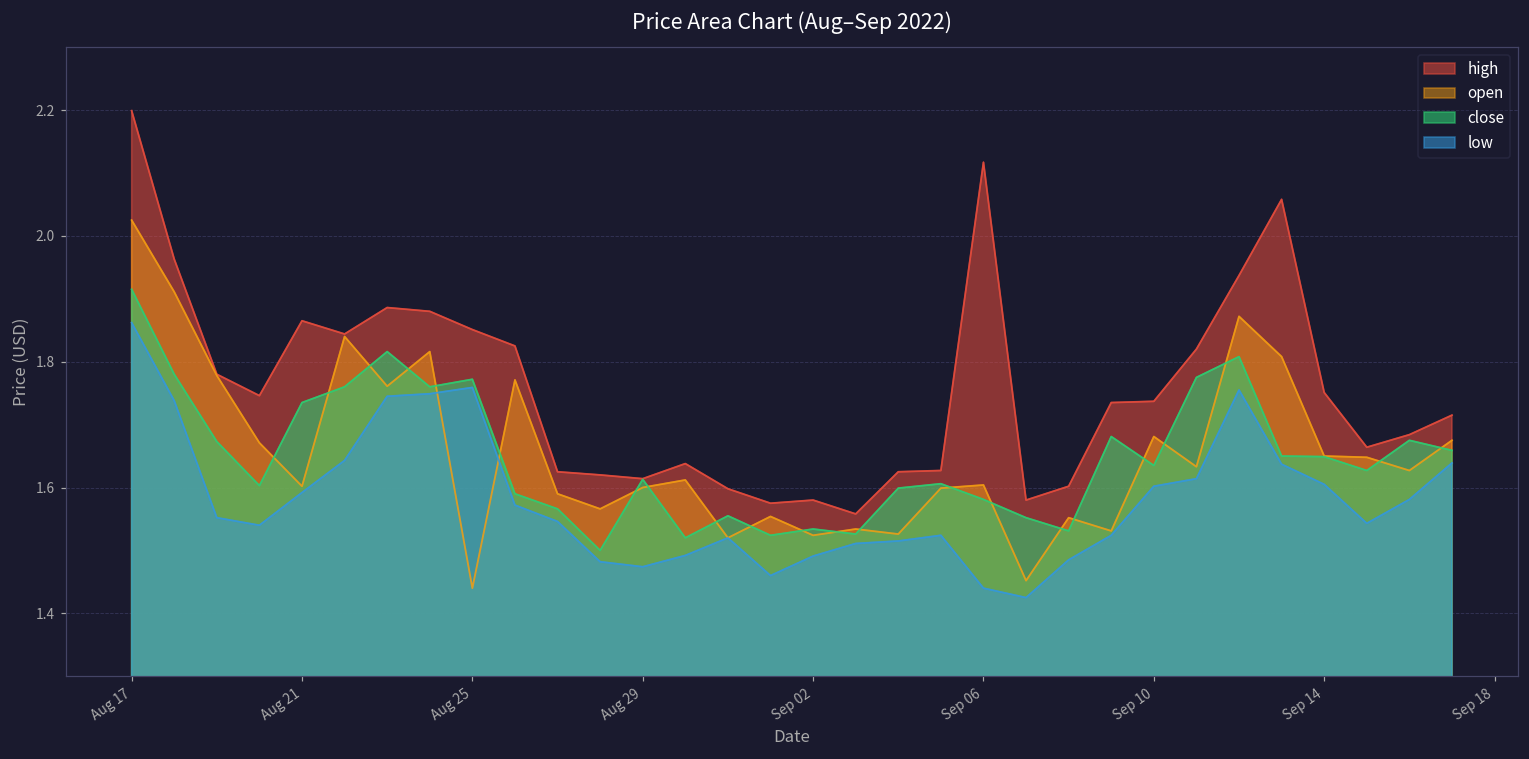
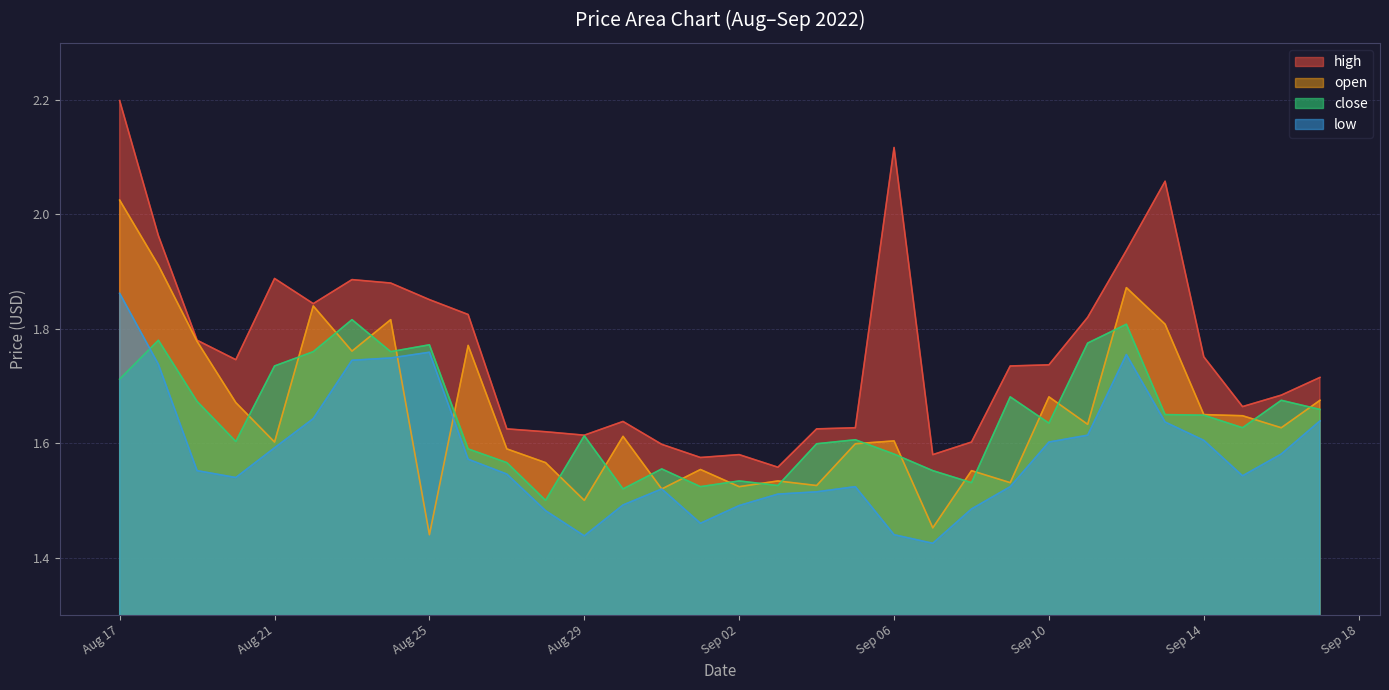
close, Aug 17: 1.92 -> 1.71
high, Aug 21: 1.87 -> 1.89
open, Aug 29: 1.6 -> 1.5
low, Aug 29: 1.47 -> 1.44
